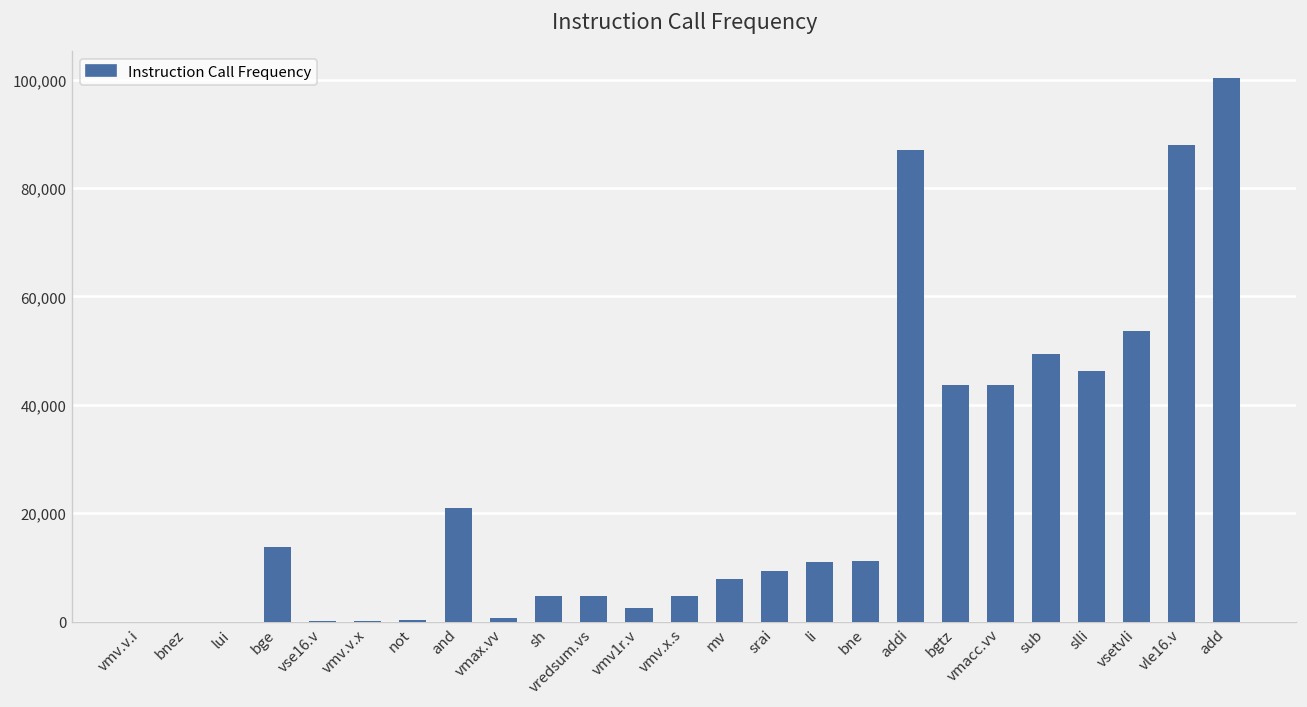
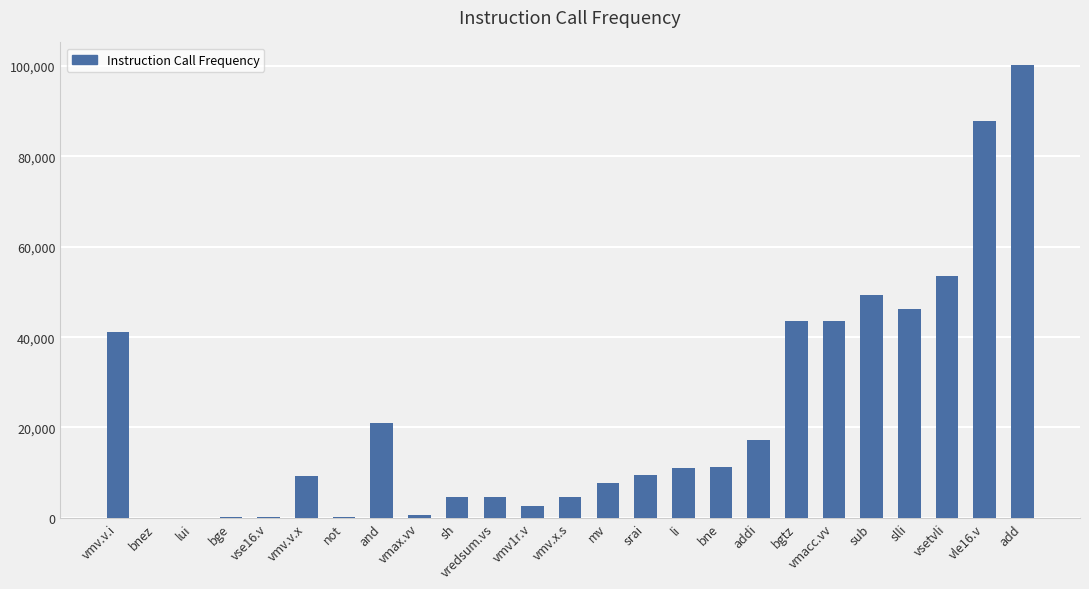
vmv.v.i: 0 -> 41,000
bge: 14,000 -> 0
vmv.v.x: 0 -> 9,000
addi: 87,000 -> 17,000
